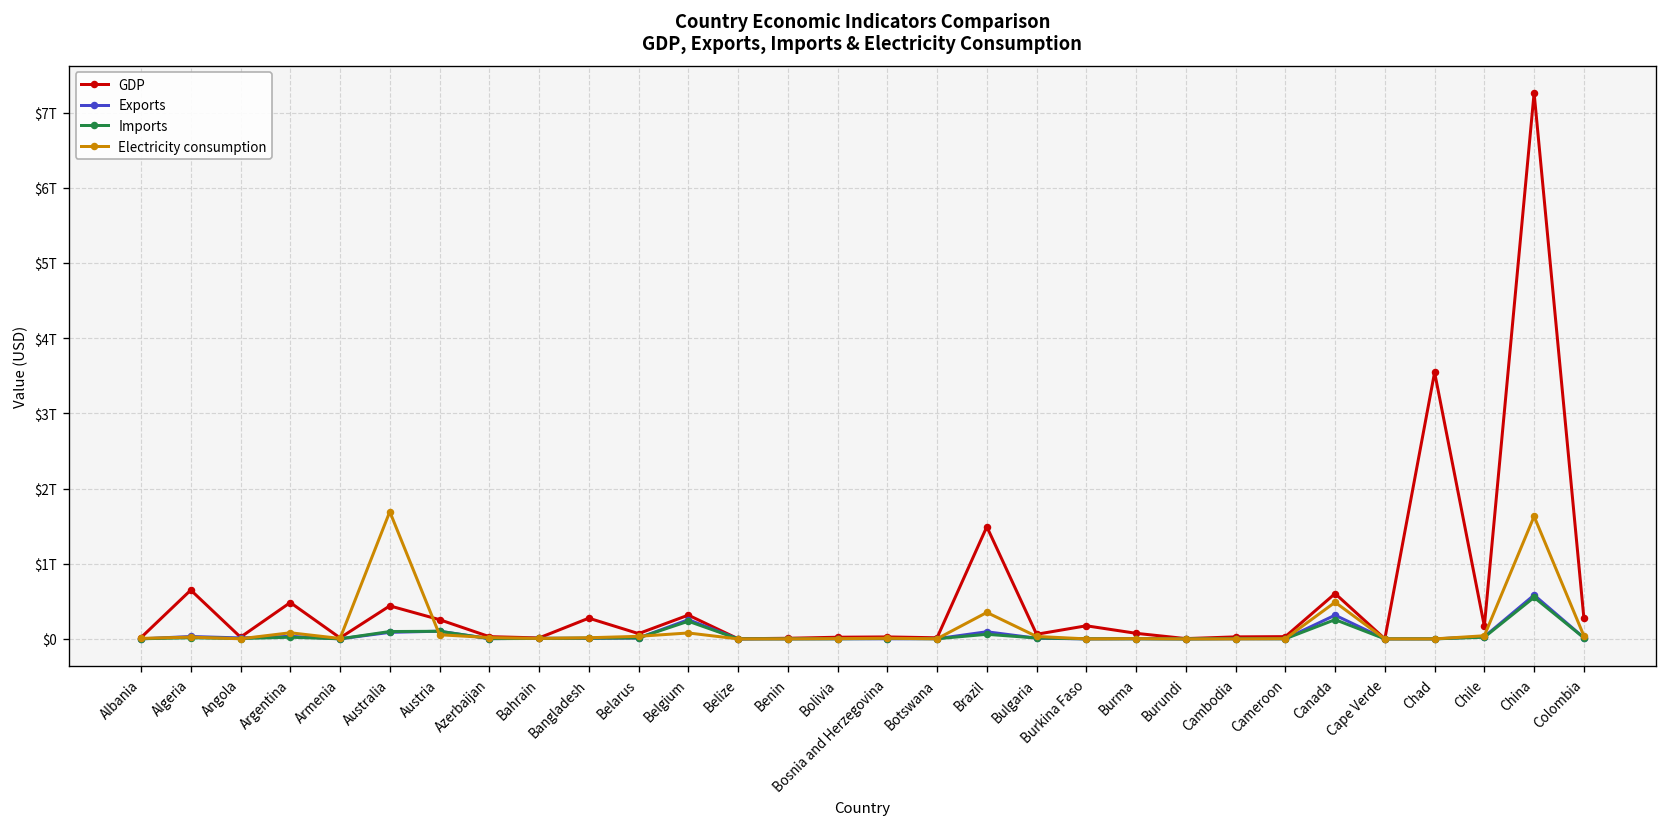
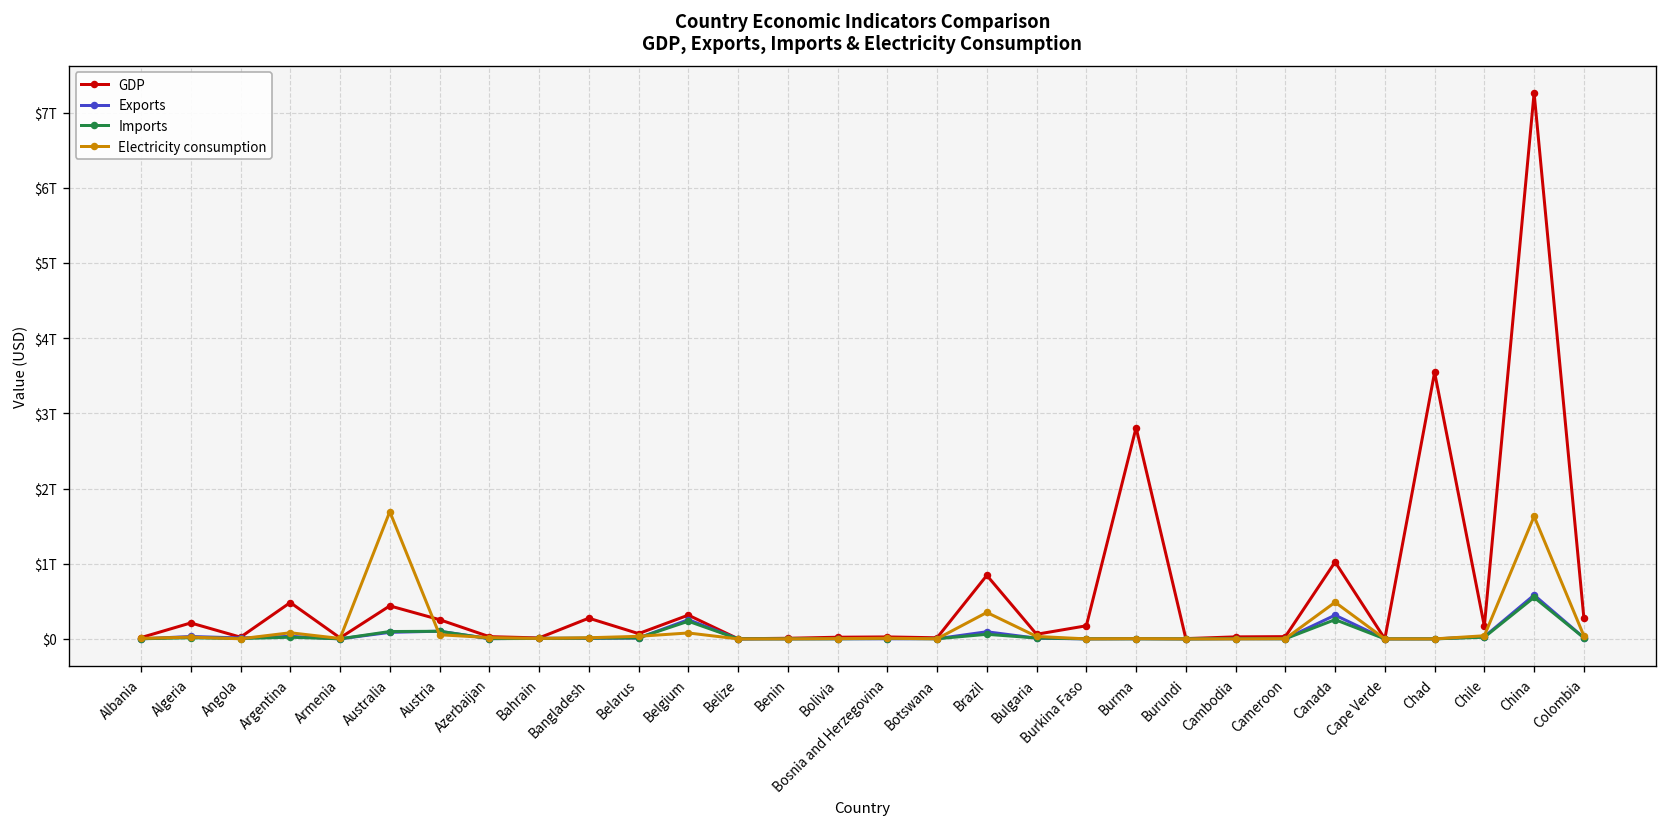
GDP, Algeria: $0.6T -> $0.2T
GDP, Brazil: $1.5T -> $0.8T
GDP, Burma: $0.1T -> $2.8T
GDP, Canada: $0.6T -> $1.0T
